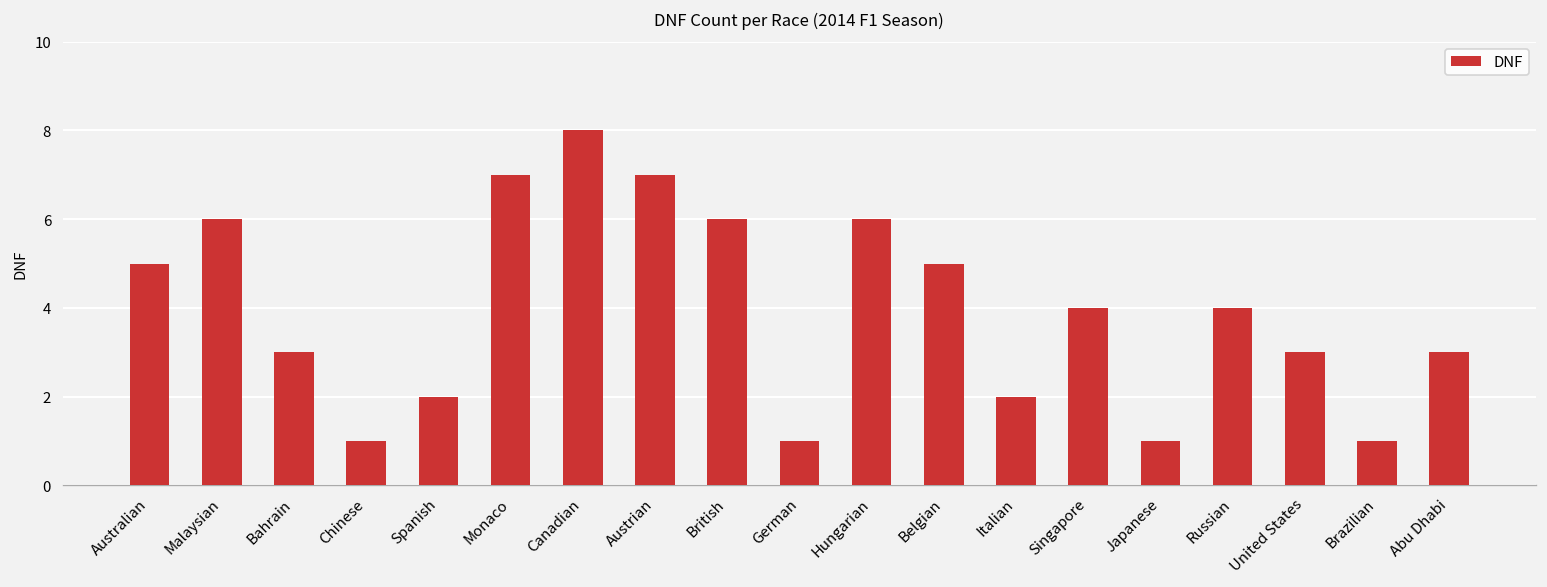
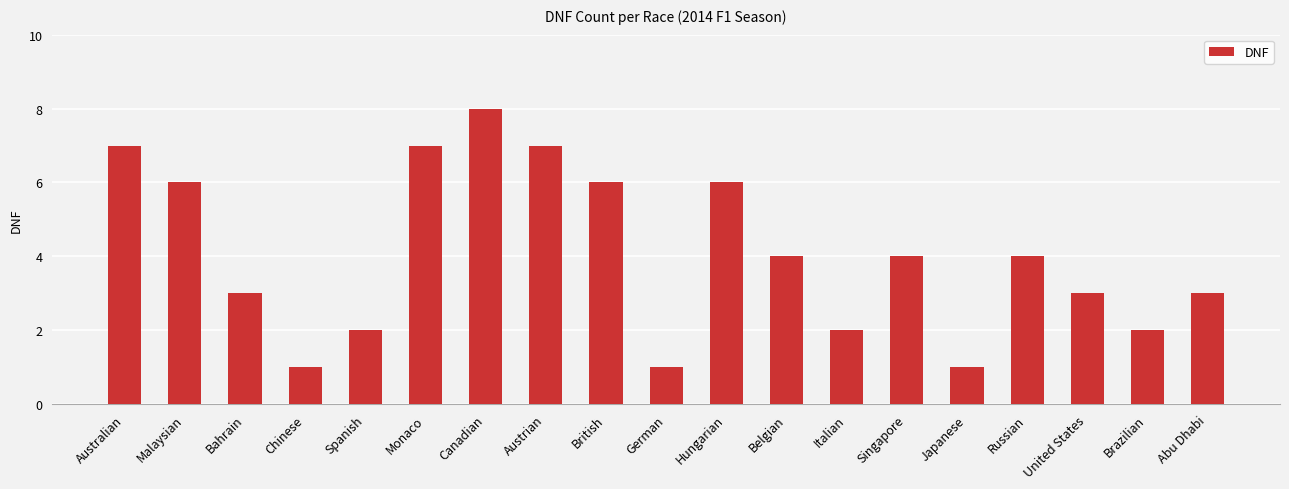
Australian: 5 -> 7
Belgian: 5 -> 4
Brazilian: 1 -> 2
